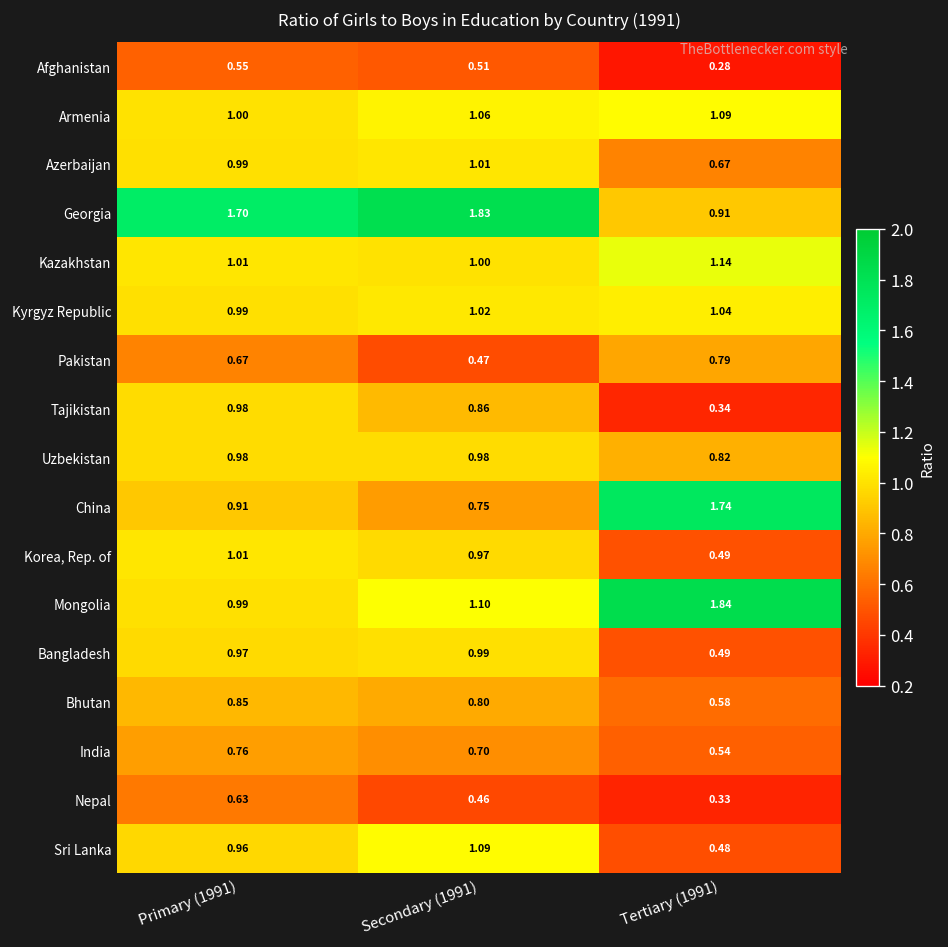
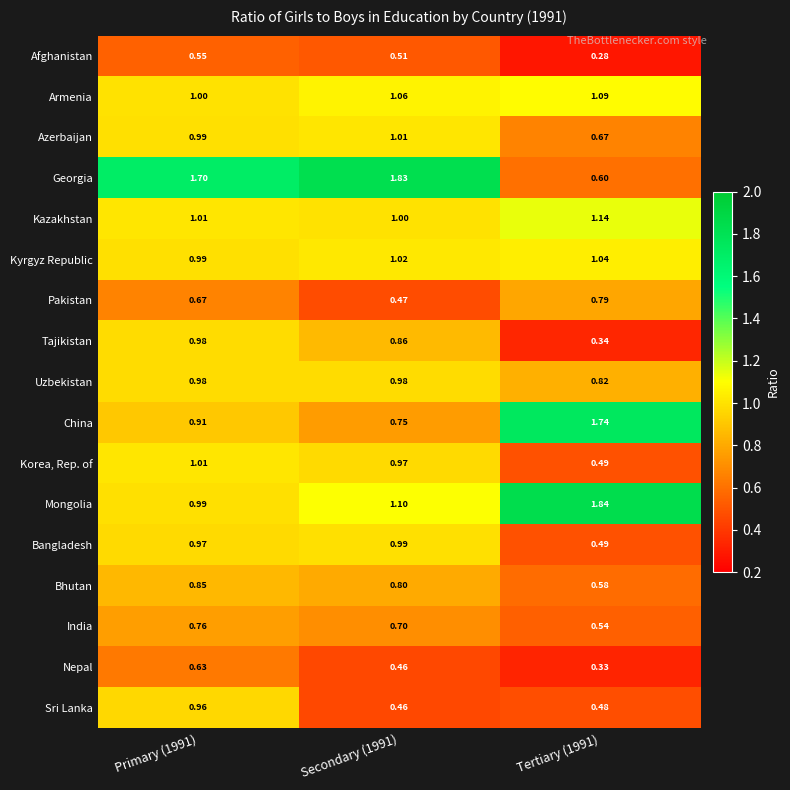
Georgia, Tertiary (1991): 0.91 -> 0.60
Sri Lanka, Secondary (1991): 1.09 -> 0.46
